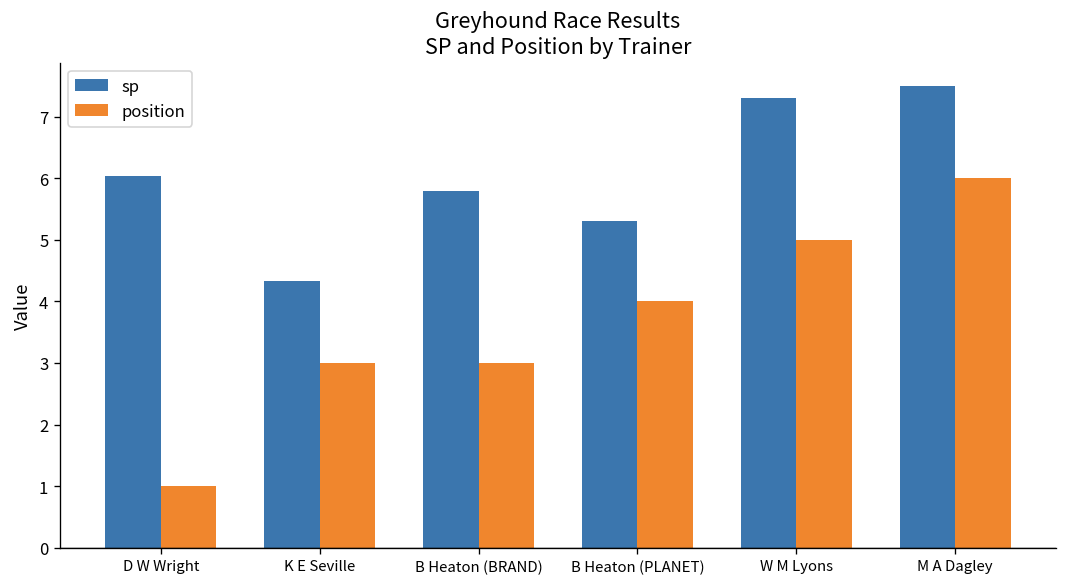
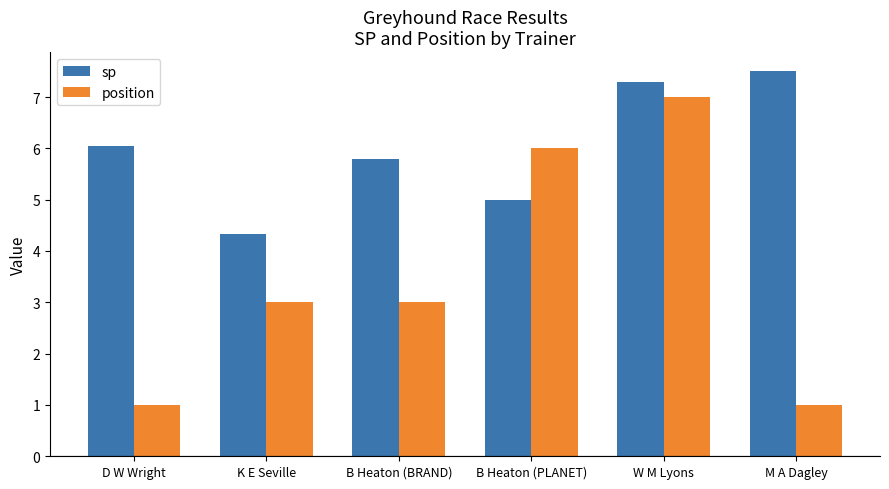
sp, B Heaton (PLANET): 5.3 -> 5.0
position, B Heaton (PLANET): 4 -> 6
position, W M Lyons: 5 -> 7
position, M A Dagley: 6 -> 1
